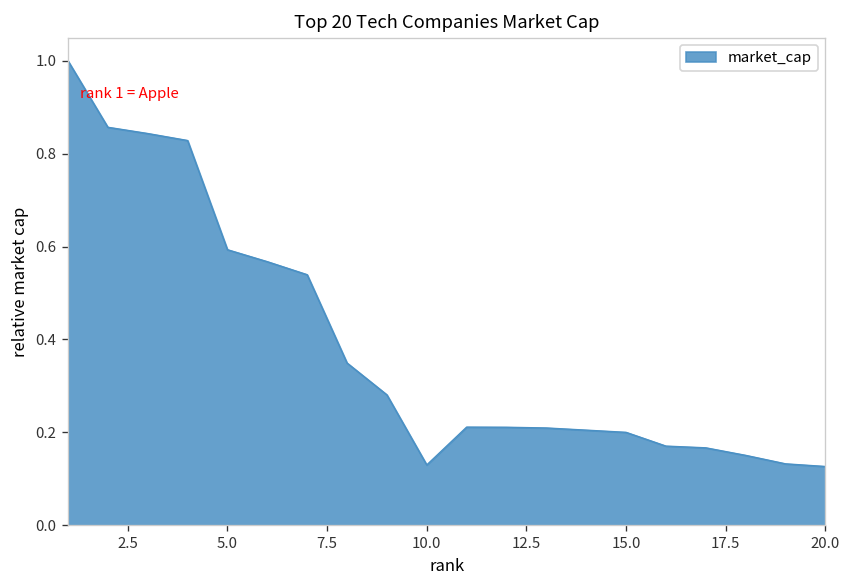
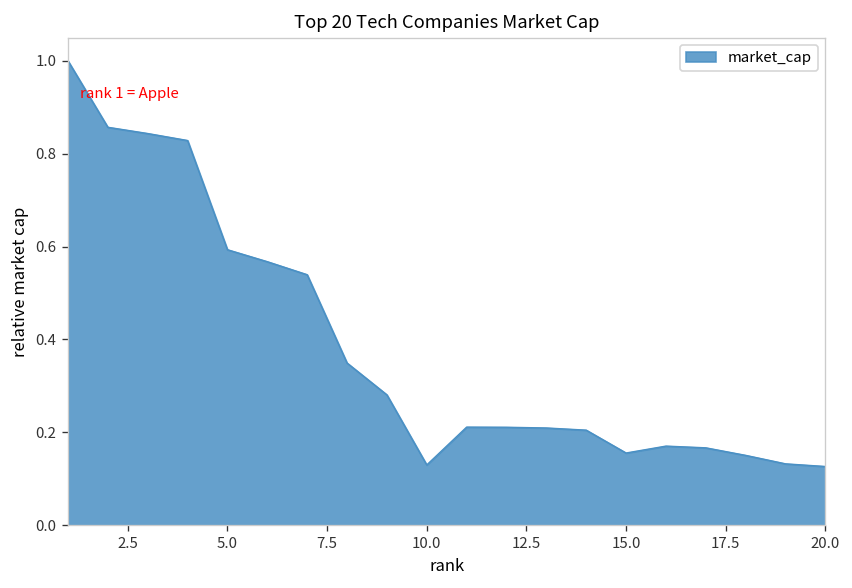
15.0: 0.20 -> 0.16
